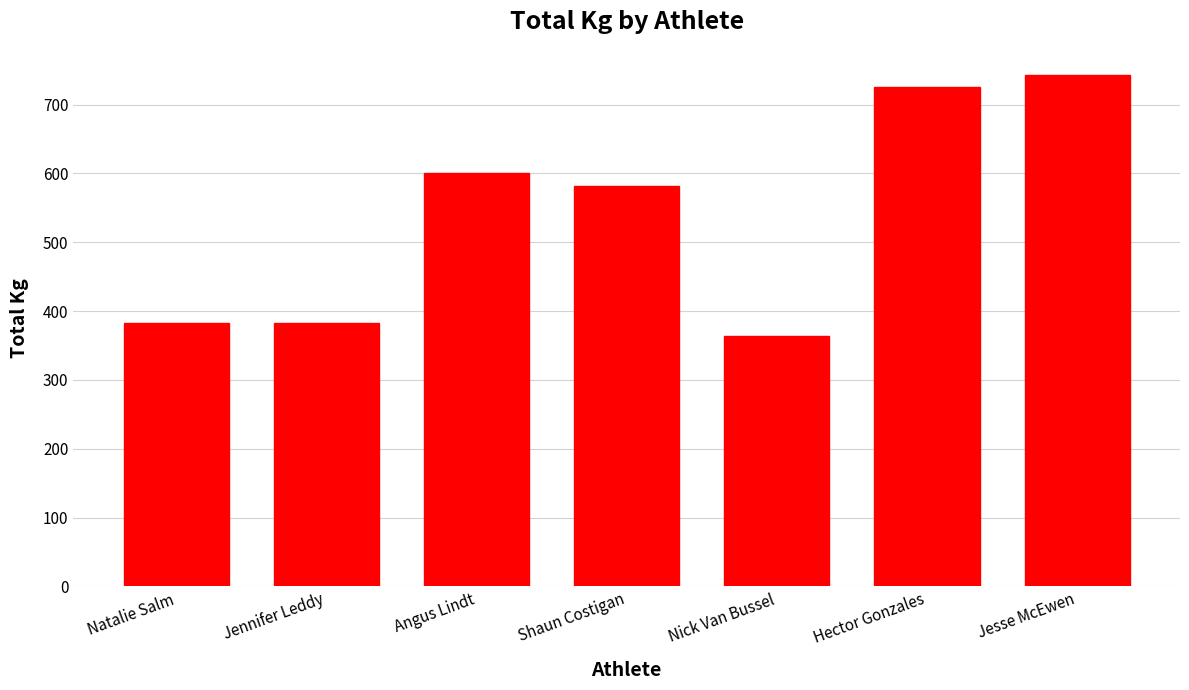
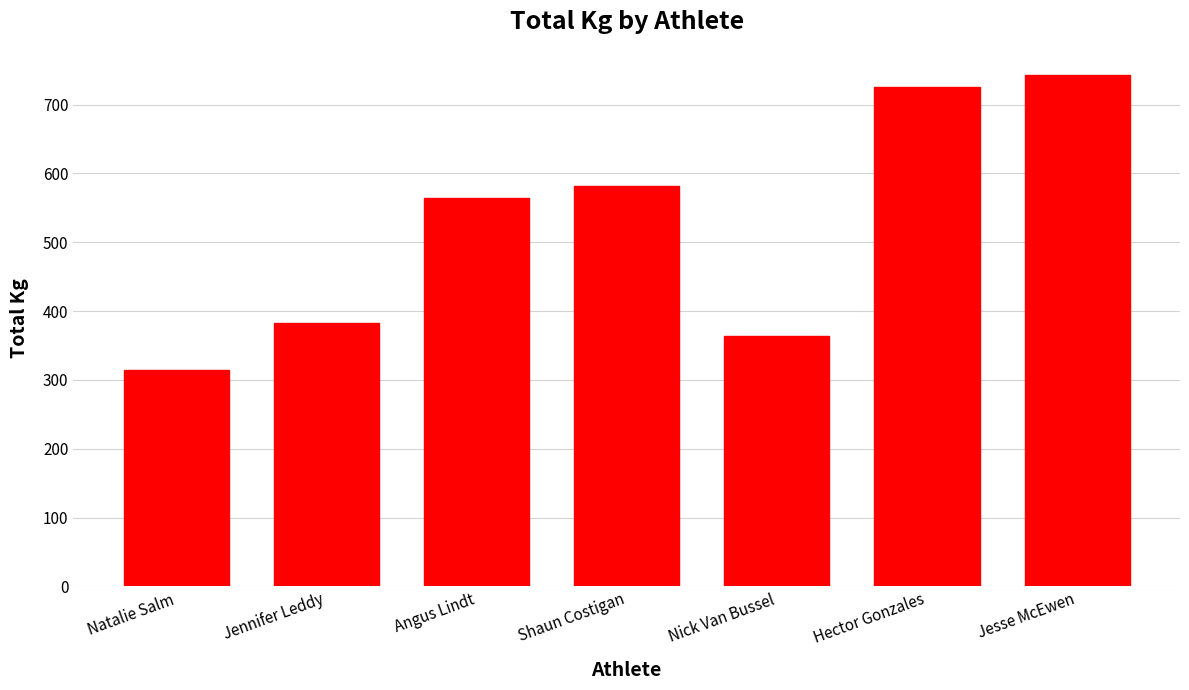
Natalie Salm: 380 -> 320
Angus Lindt: 600 -> 560
